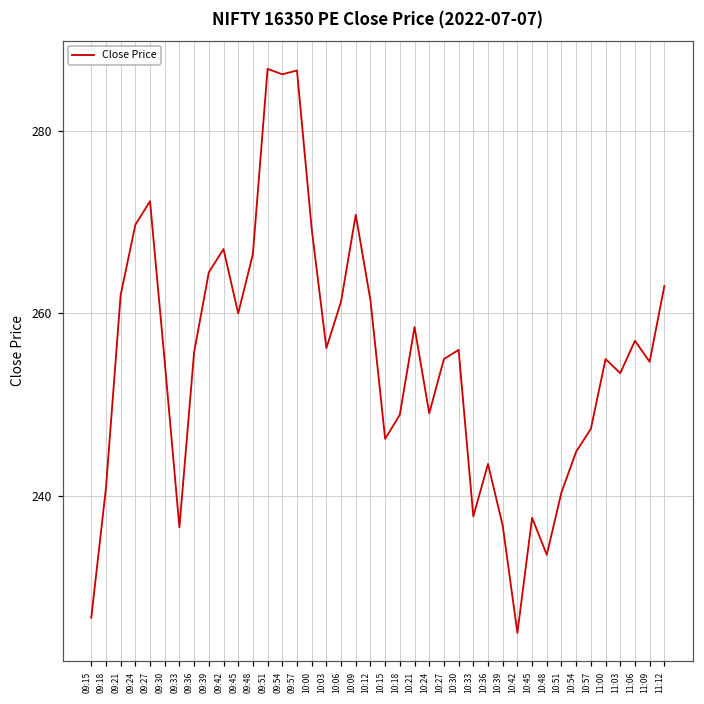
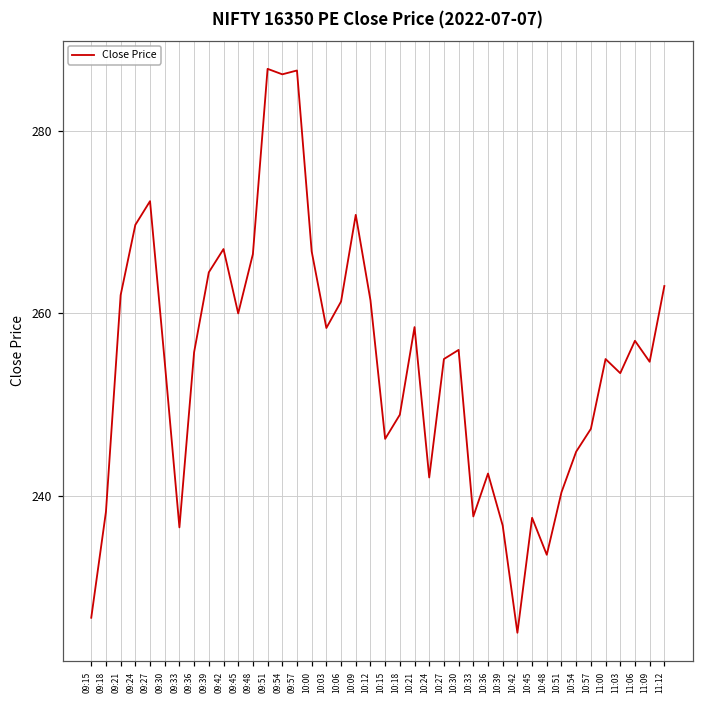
09:18: 241 -> 238
10:00: 269 -> 267
10:03: 256 -> 258
10:24: 249 -> 242
10:36: 244 -> 242
